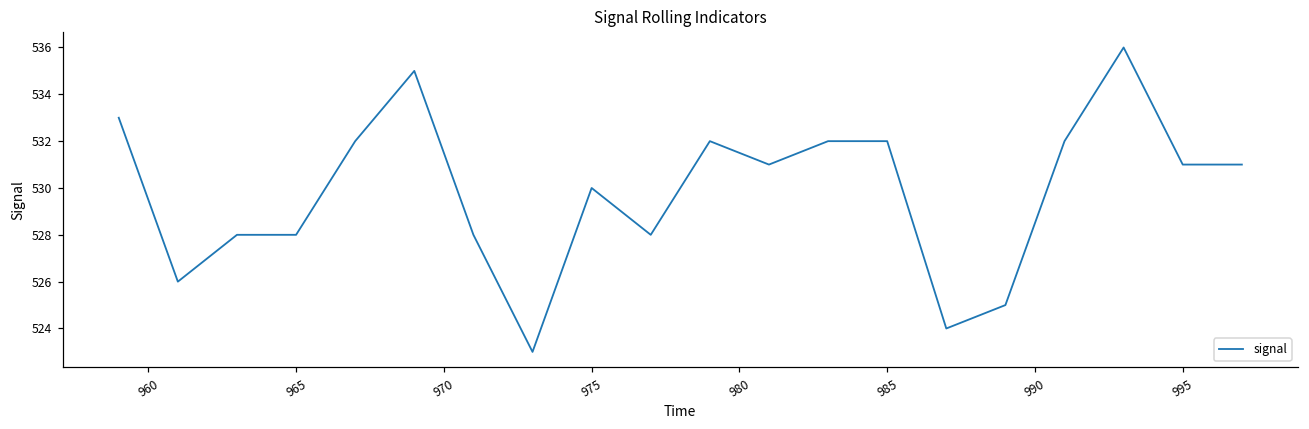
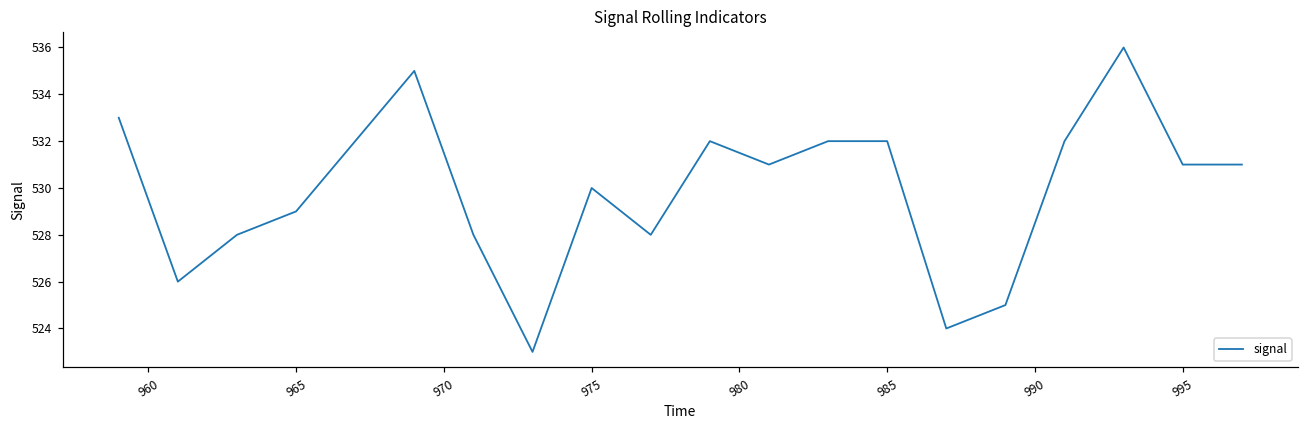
965: 528 -> 529
